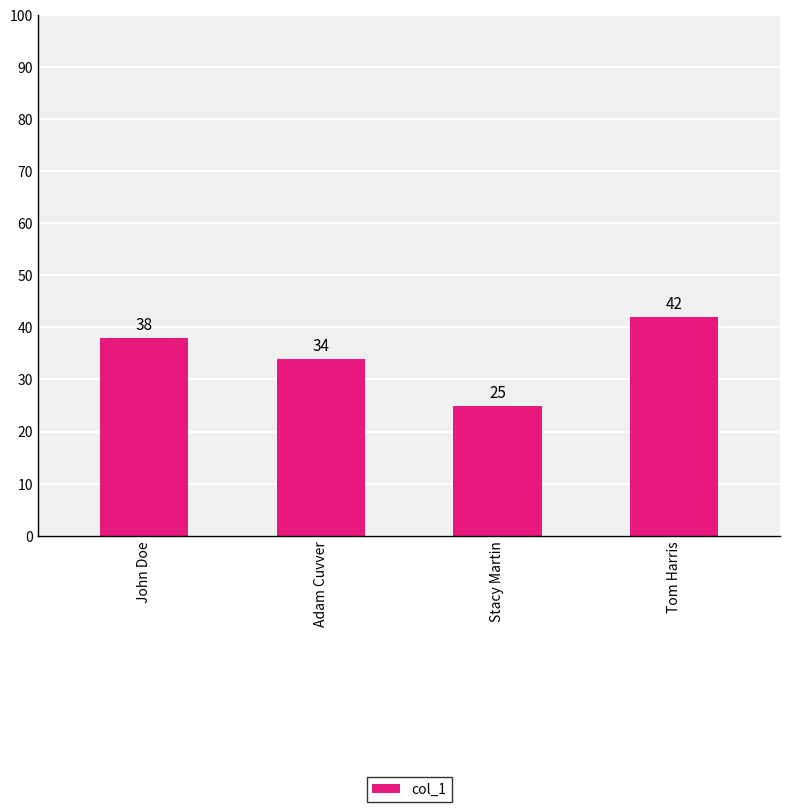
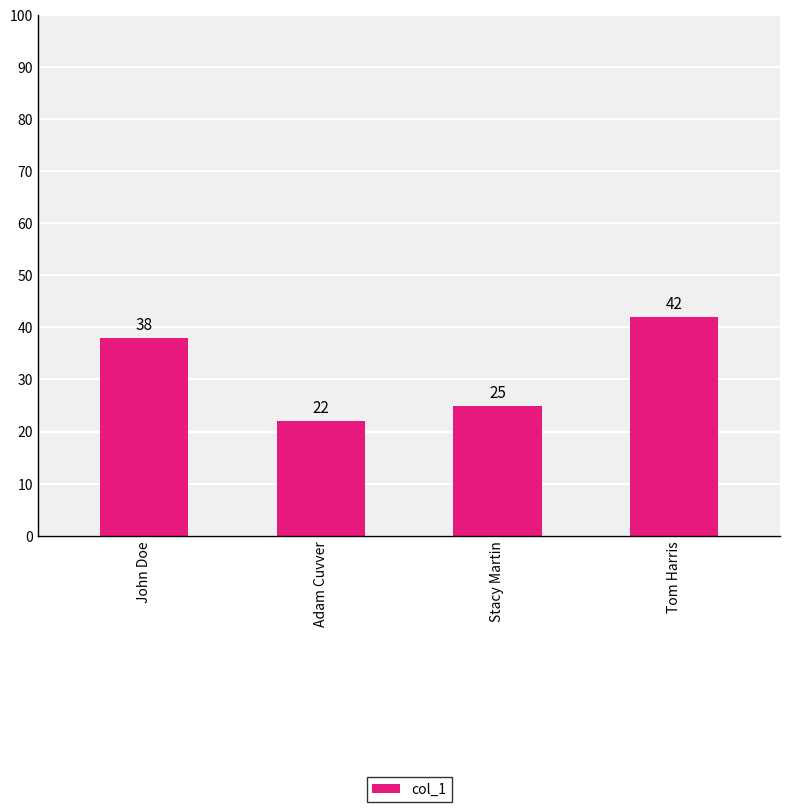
Adam Cuvver: 34 -> 22
